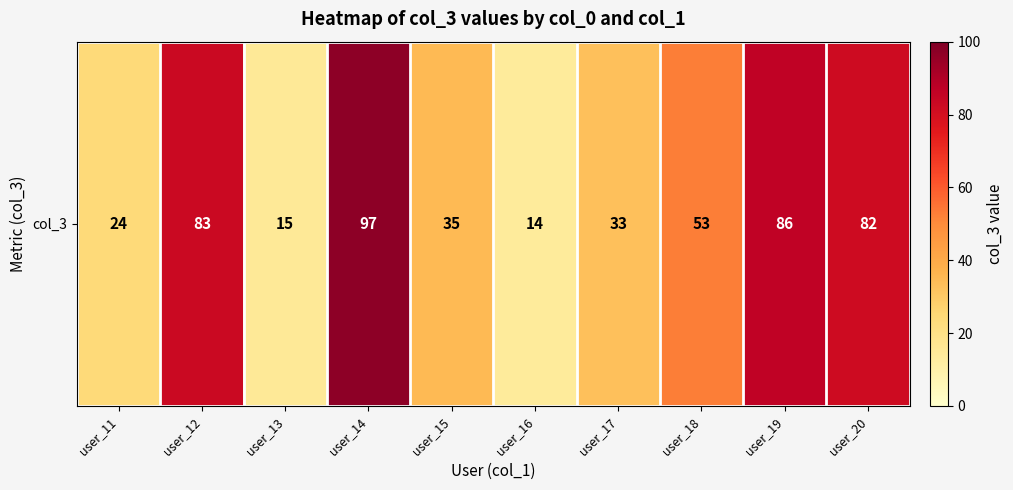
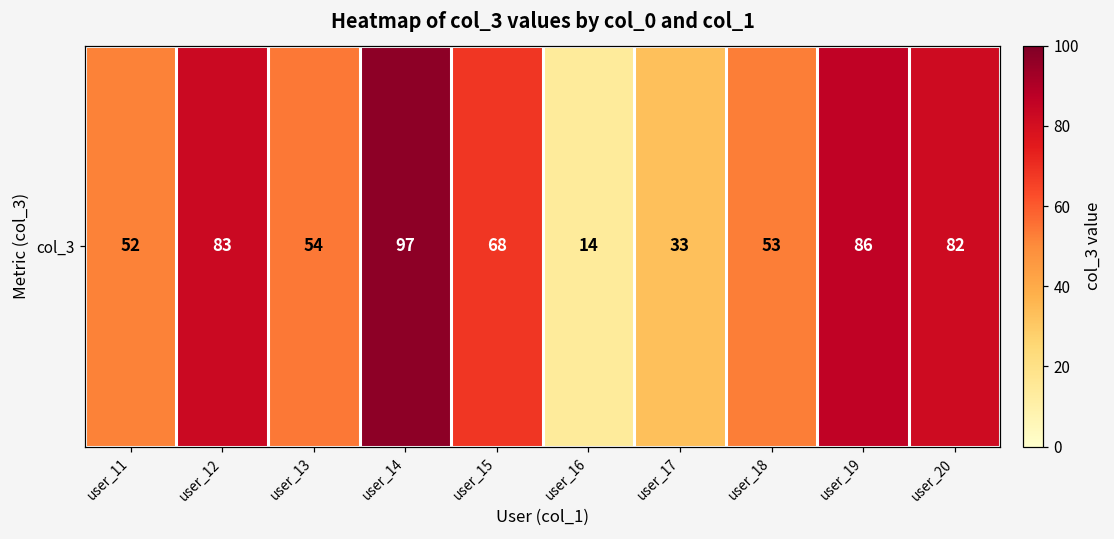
col_3, user_11: 24 -> 52
col_3, user_13: 15 -> 54
col_3, user_15: 35 -> 68
